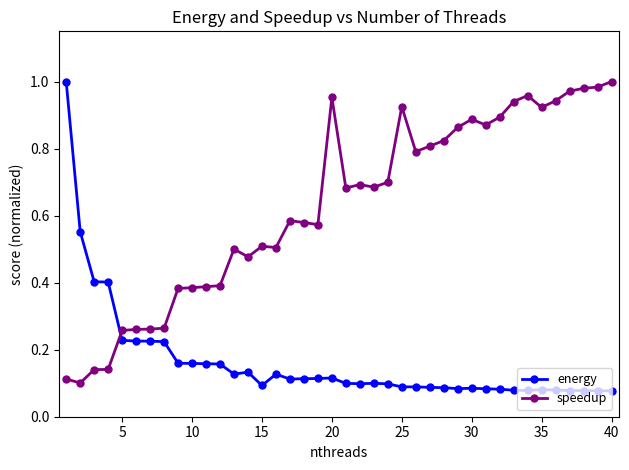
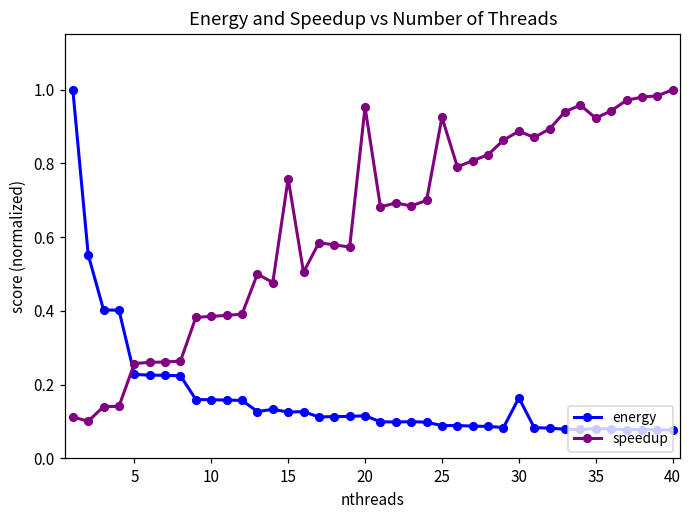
energy, 15: 0.09 -> 0.13
speedup, 15: 0.51 -> 0.76
energy, 30: 0.09 -> 0.16
